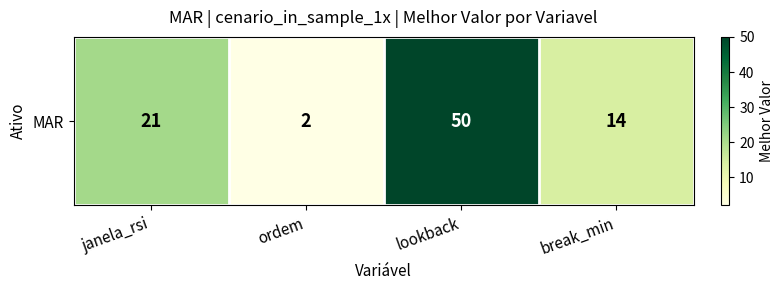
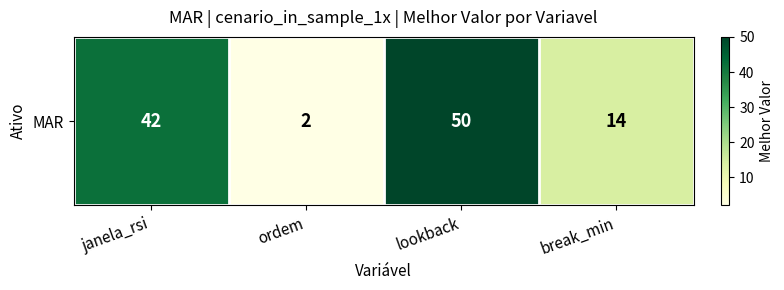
MAR, janela_rsi: 21 -> 42
